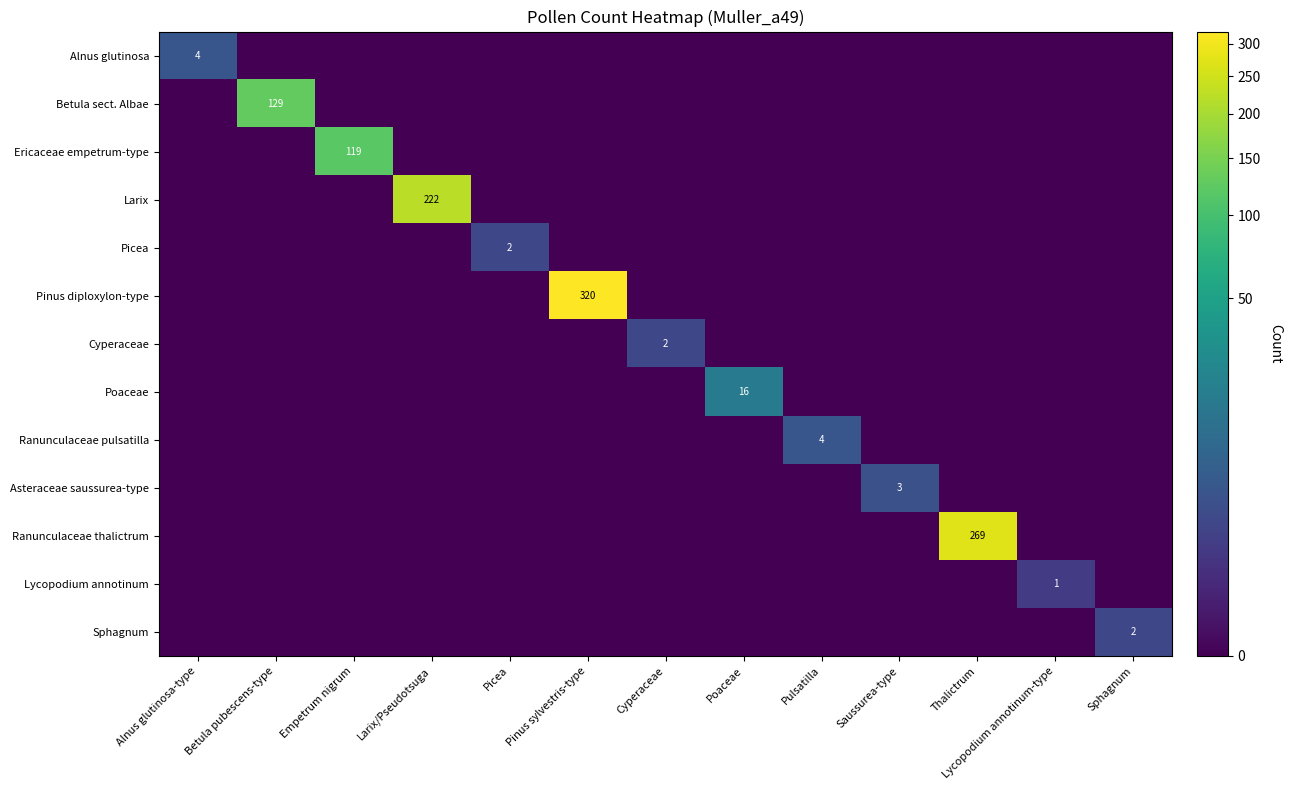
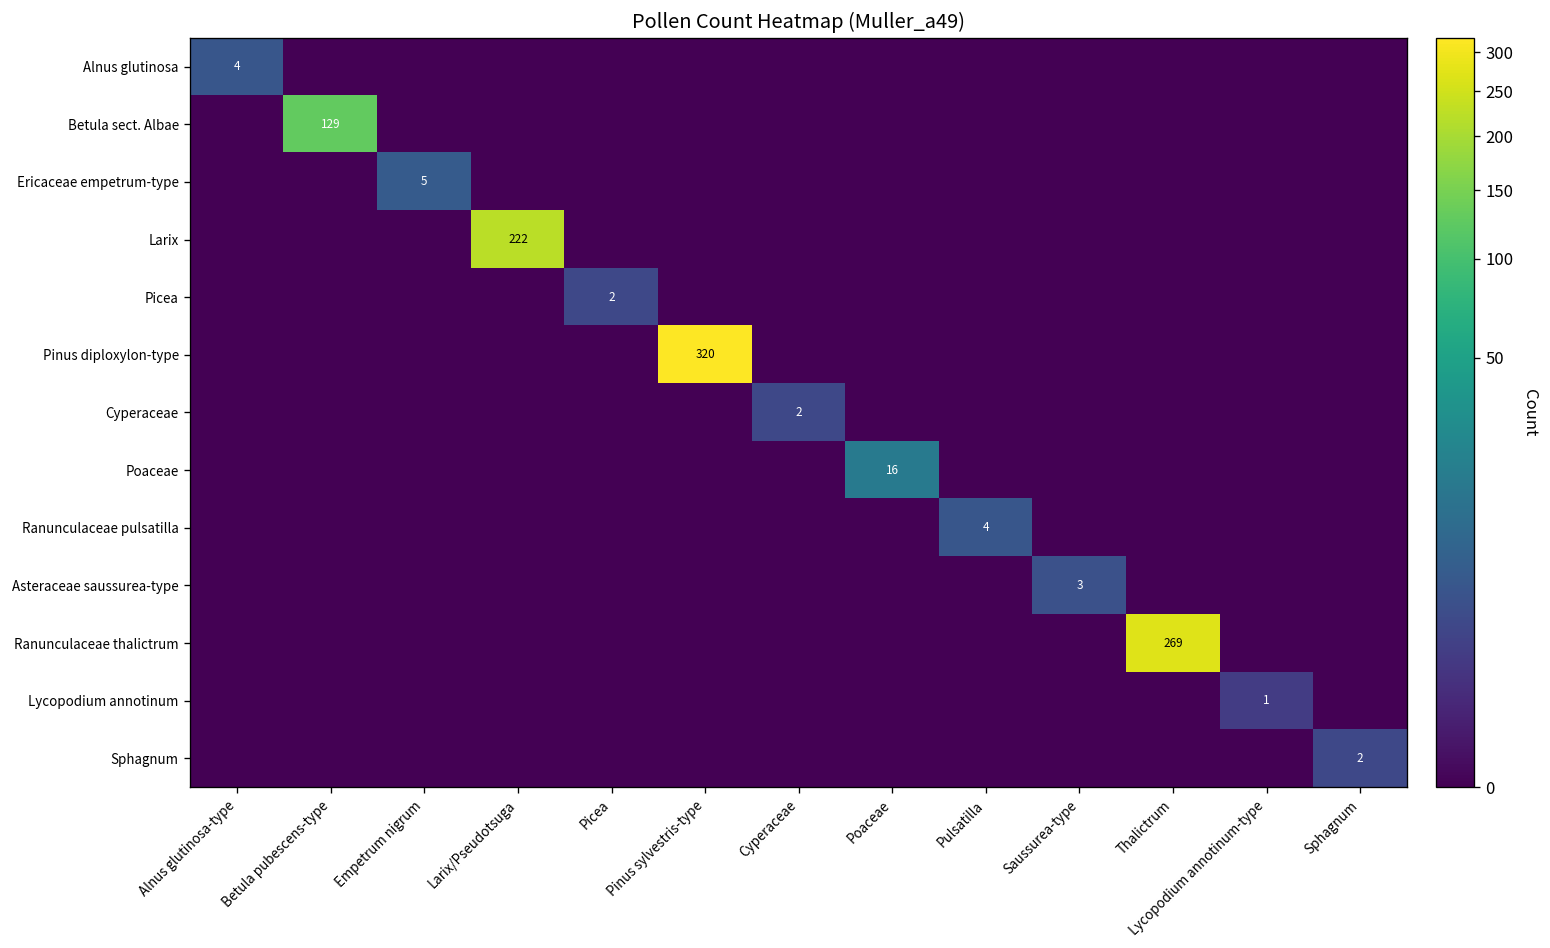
Ericaceae empetrum-type, Empetrum nigrum: 119 -> 5
